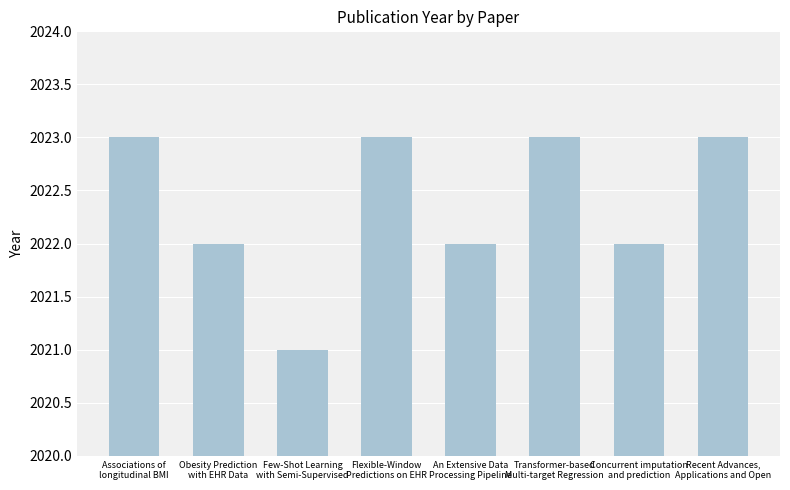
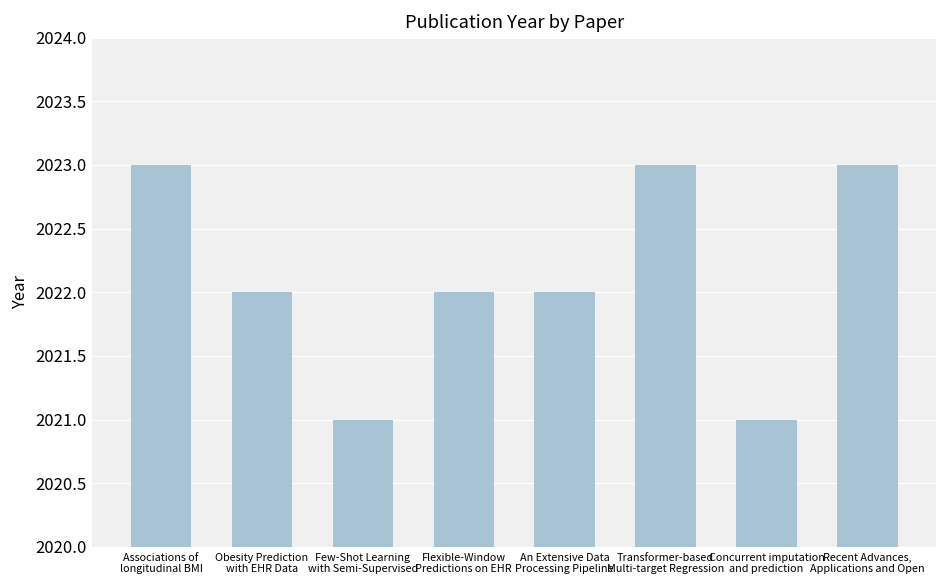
Flexible-Window Predictions on EHR: 2023 -> 2022
Concurrent imputation and prediction: 2022 -> 2021
